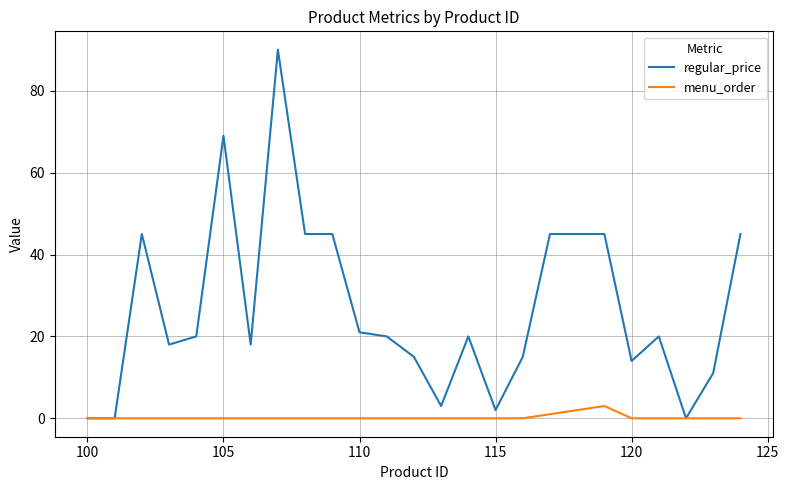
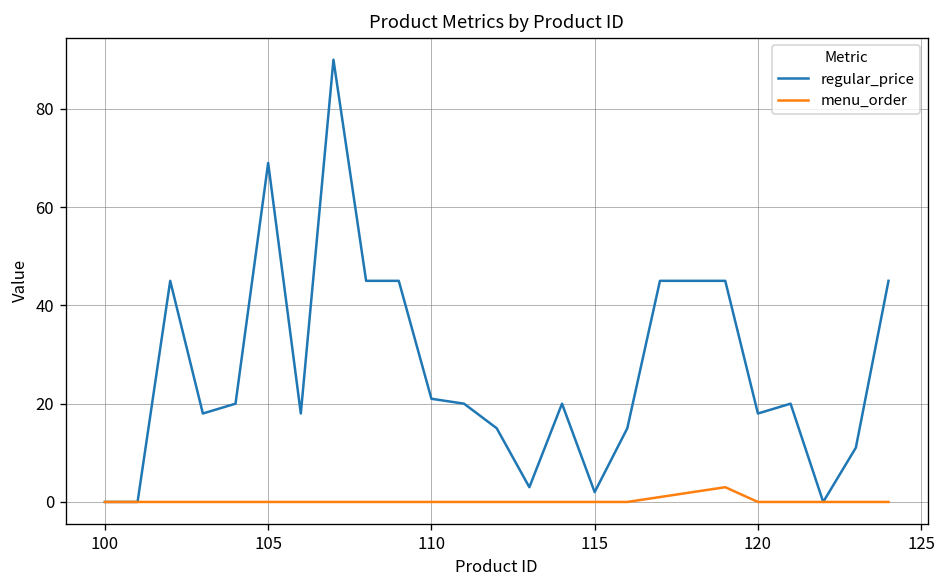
regular_price, 120: 14 -> 18
